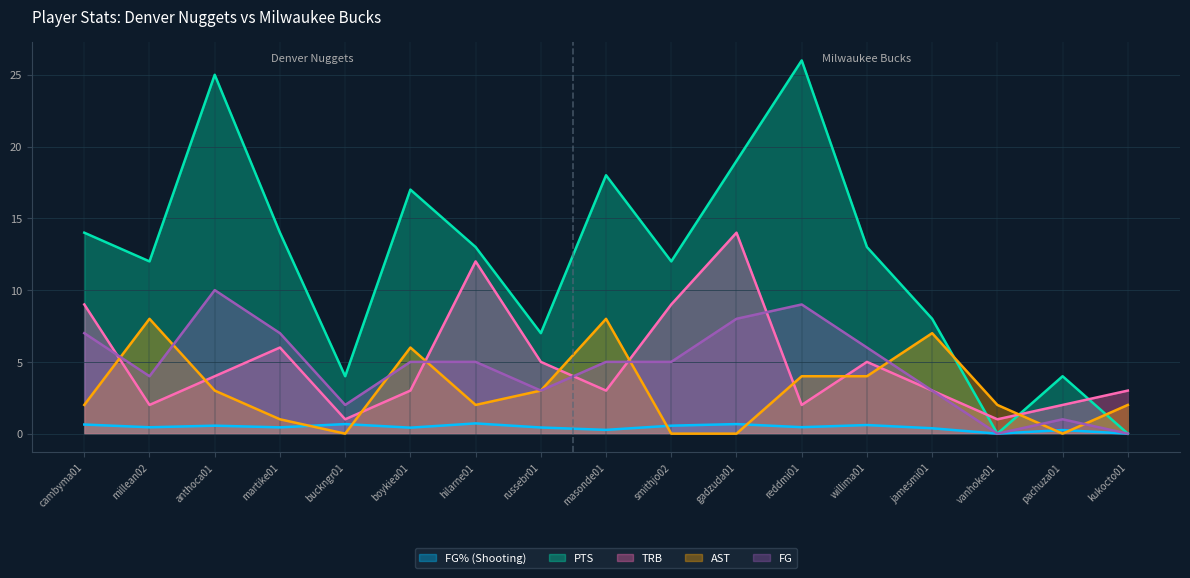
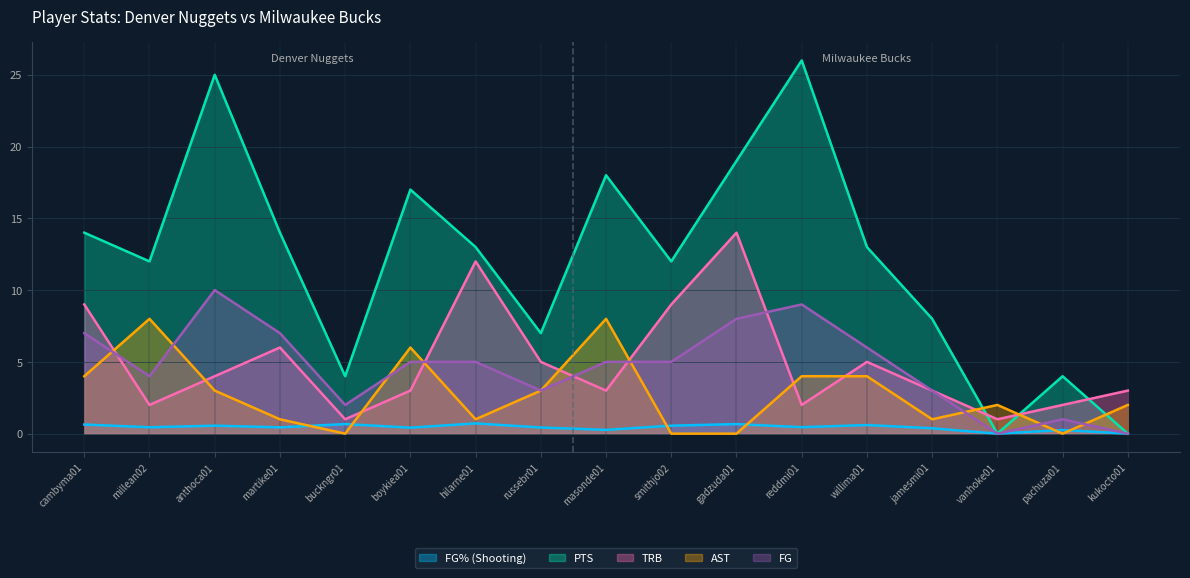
AST, cambyma01: 2 -> 4
AST, hilarne01: 2 -> 1
AST, jamesmi01: 7 -> 1
